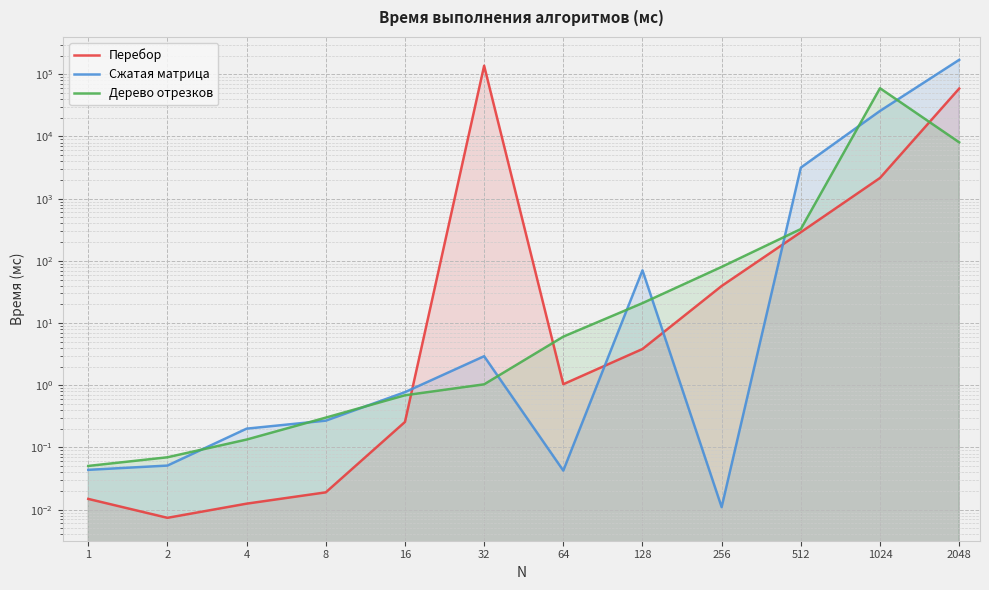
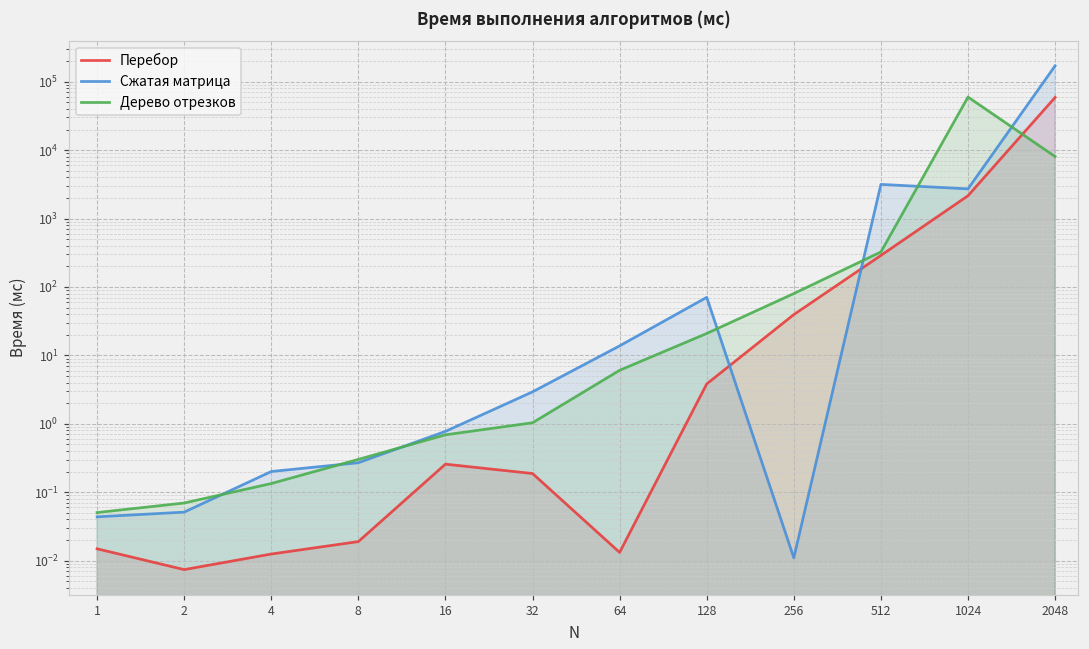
Перебор, 32: 140000 -> 0.19
Перебор, 64: 1.0 -> 0.013
Сжатая матрица, 64: 0.04 -> 14
Сжатая матрица, 1024: 26000 -> 3000
